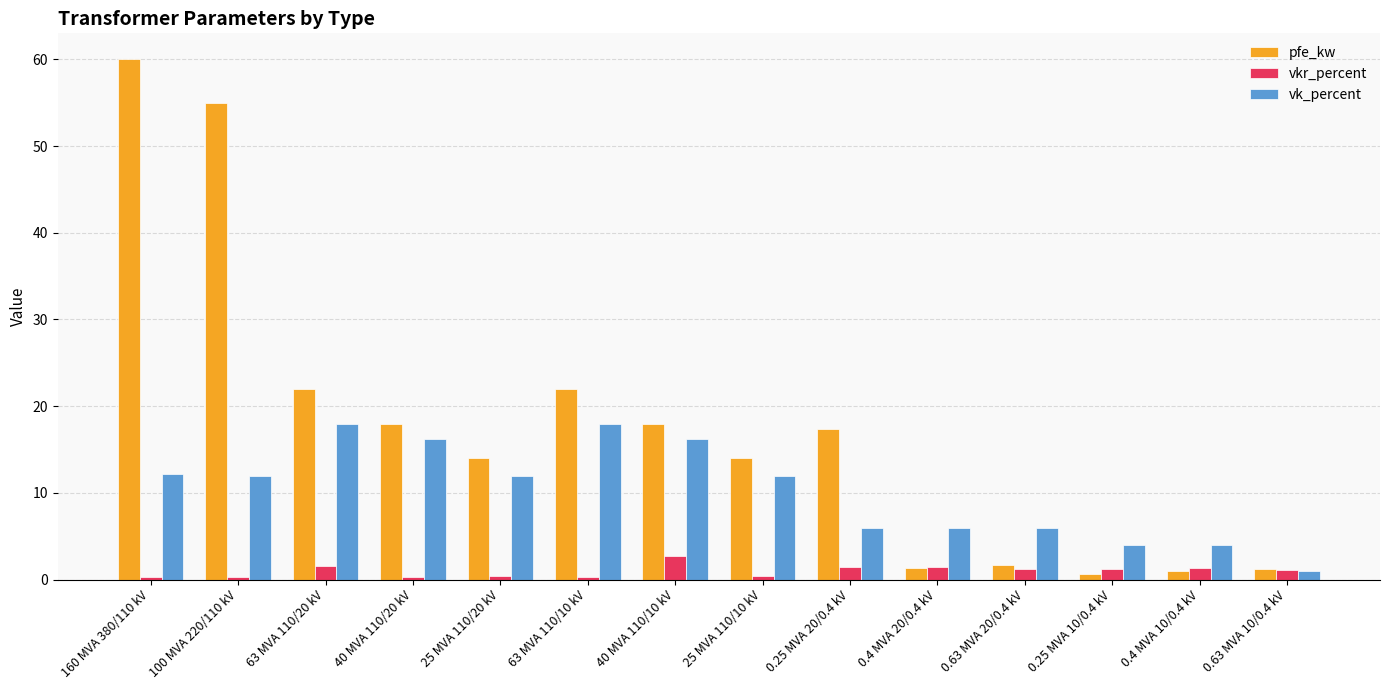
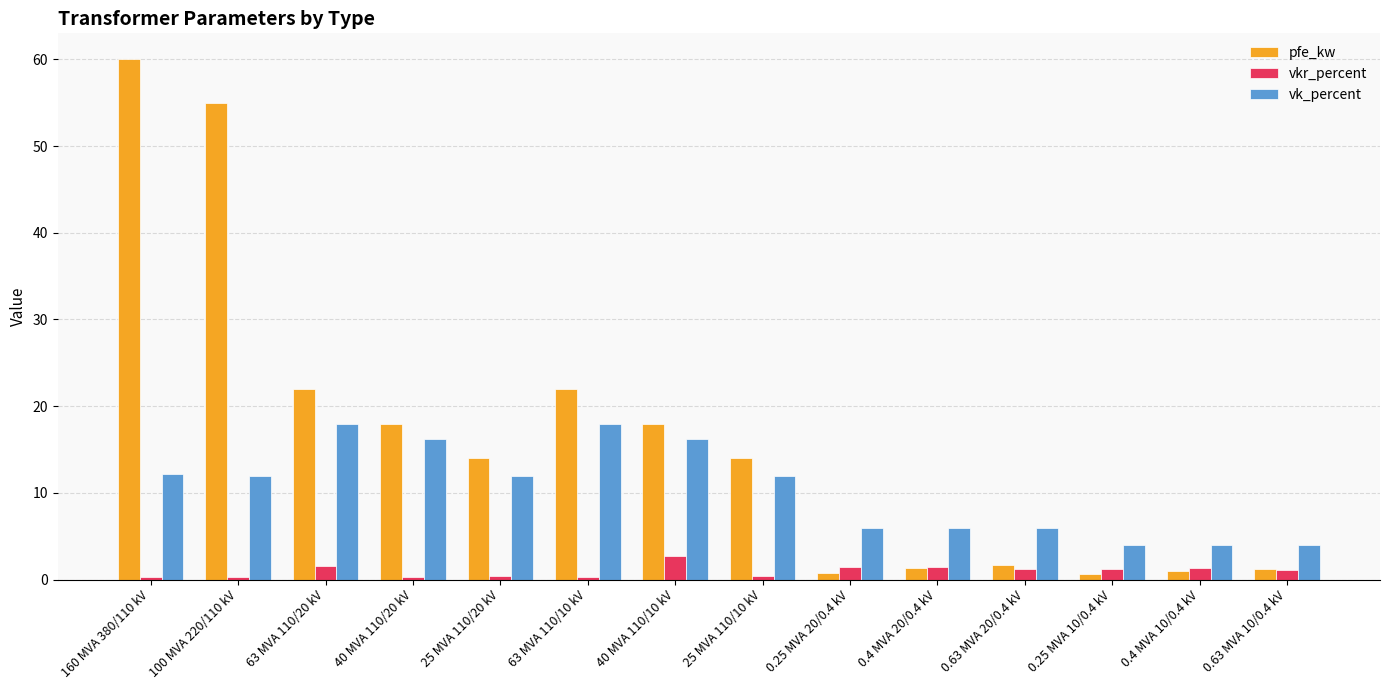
pfe_kw, 0.25 MVA 20/0.4 kV: 17 -> 1
vk_percent, 0.63 MVA 10/0.4 kV: 1 -> 4
